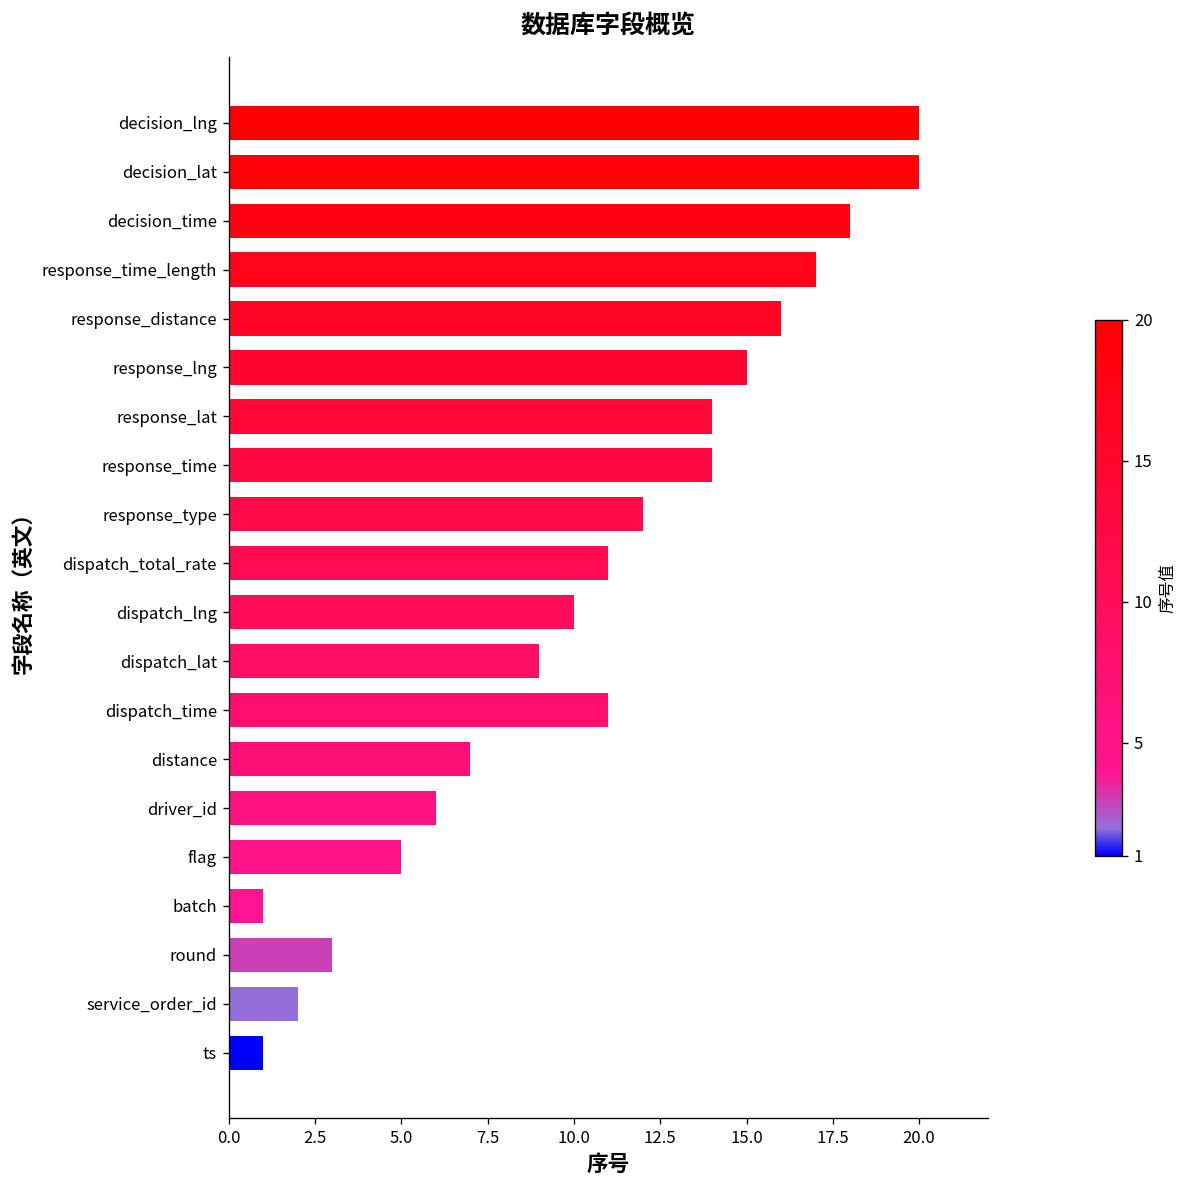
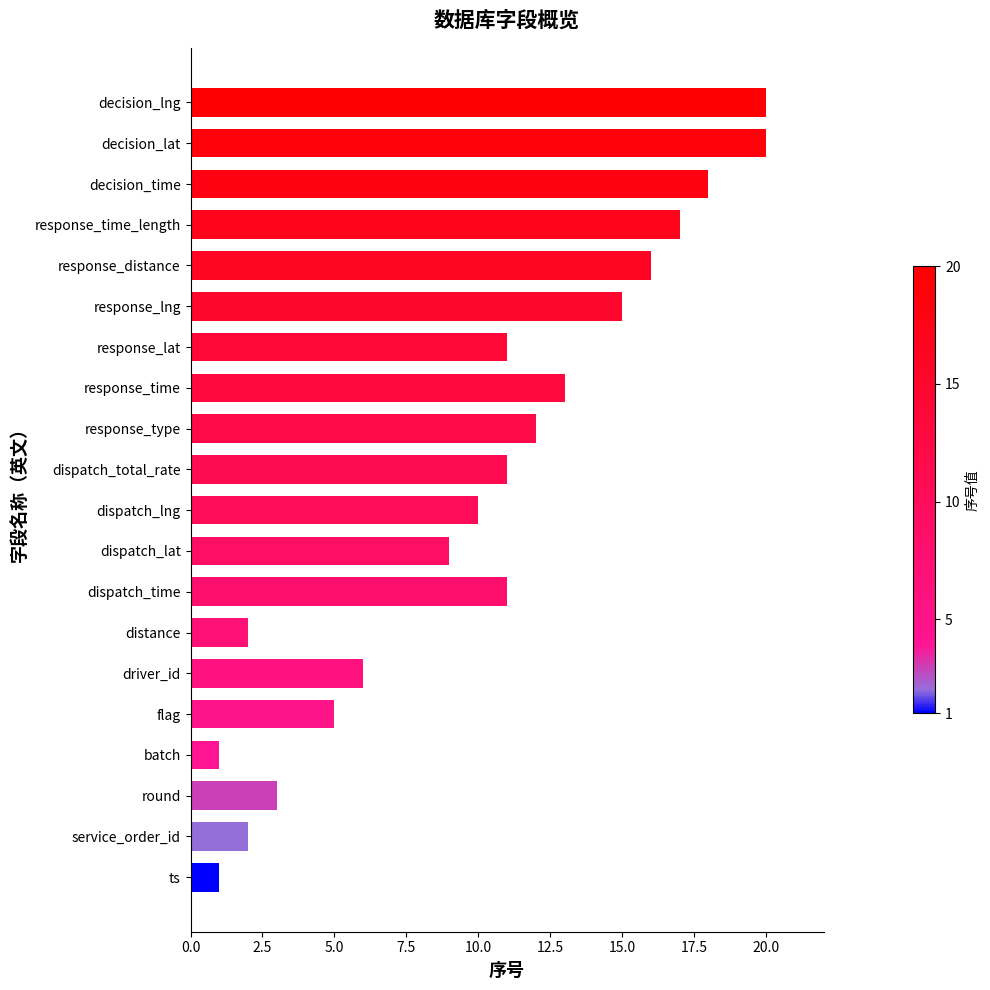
response_lat: 14 -> 11
response_time: 14 -> 13
distance: 7 -> 2
